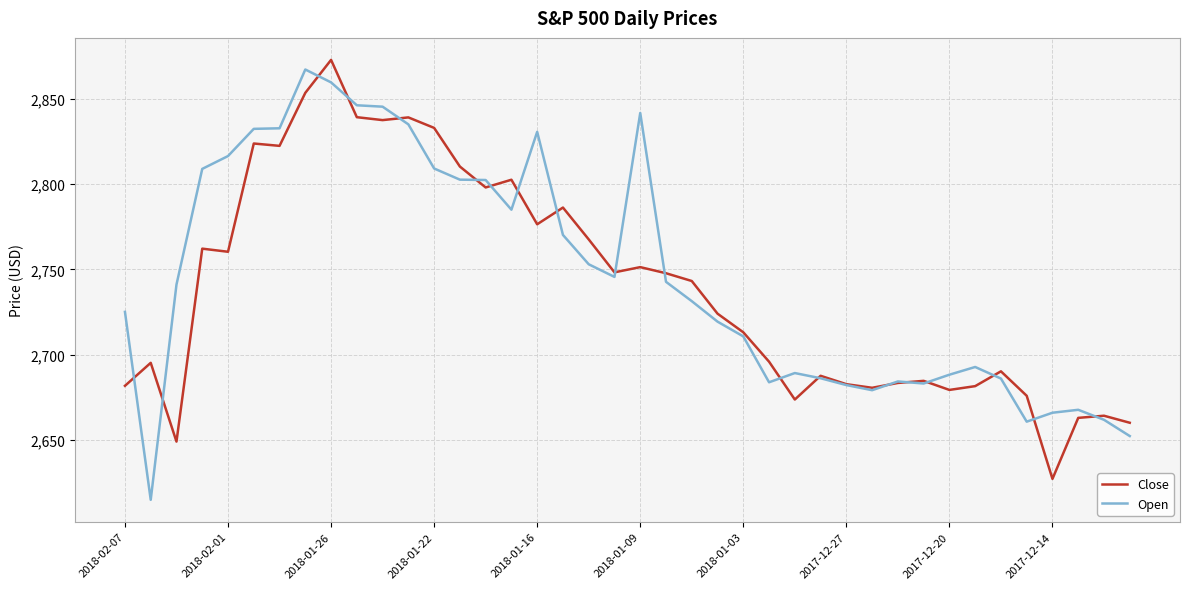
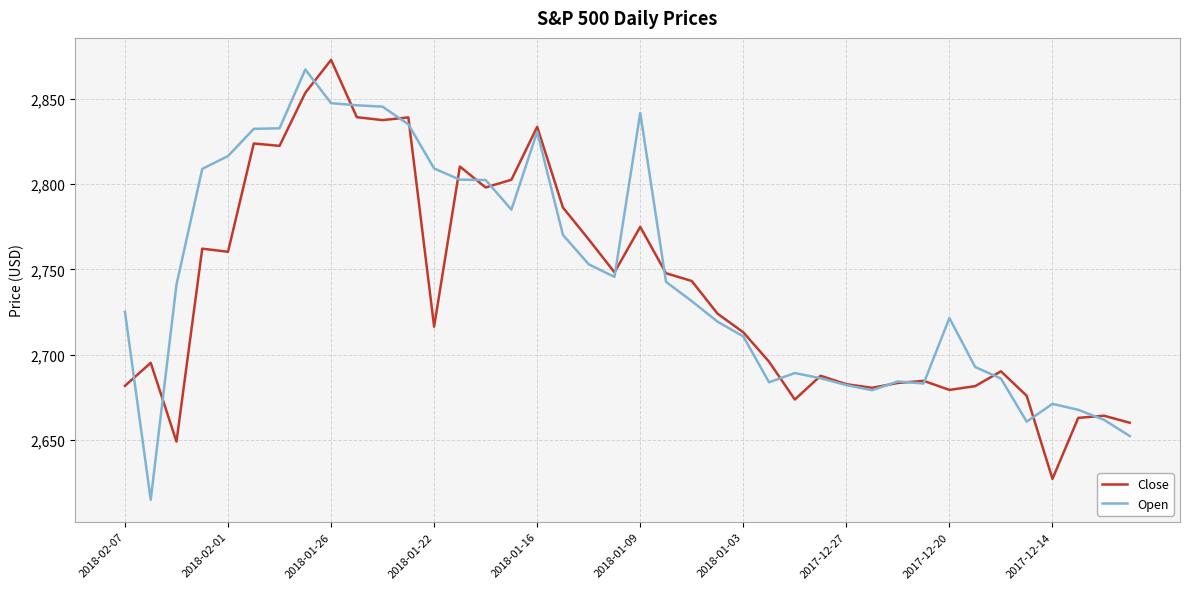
Open, 2018-01-26: 2,860 -> 2,847
Close, 2018-01-22: 2,833 -> 2,716
Close, 2018-01-16: 2,776 -> 2,834
Close, 2018-01-09: 2,751 -> 2,775
Open, 2017-12-20: 2,688 -> 2,721
Open, 2017-12-14: 2,666 -> 2,671
